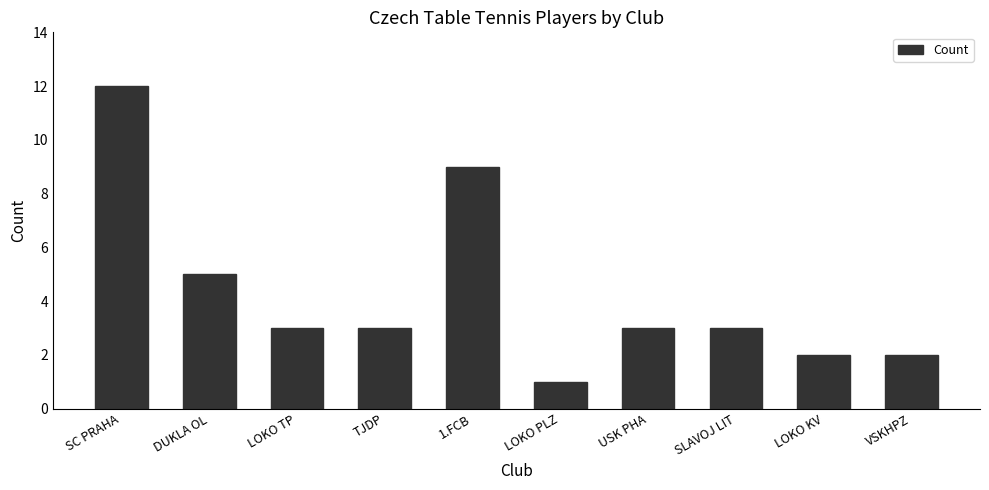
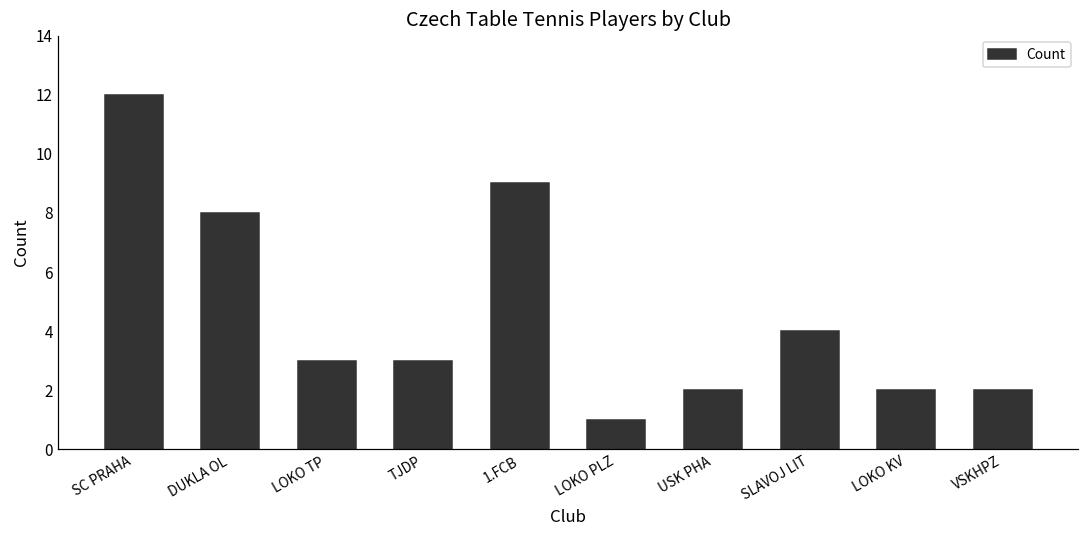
DUKLA OL: 5 -> 8
USK PHA: 3 -> 2
SLAVOJ LIT: 3 -> 4
